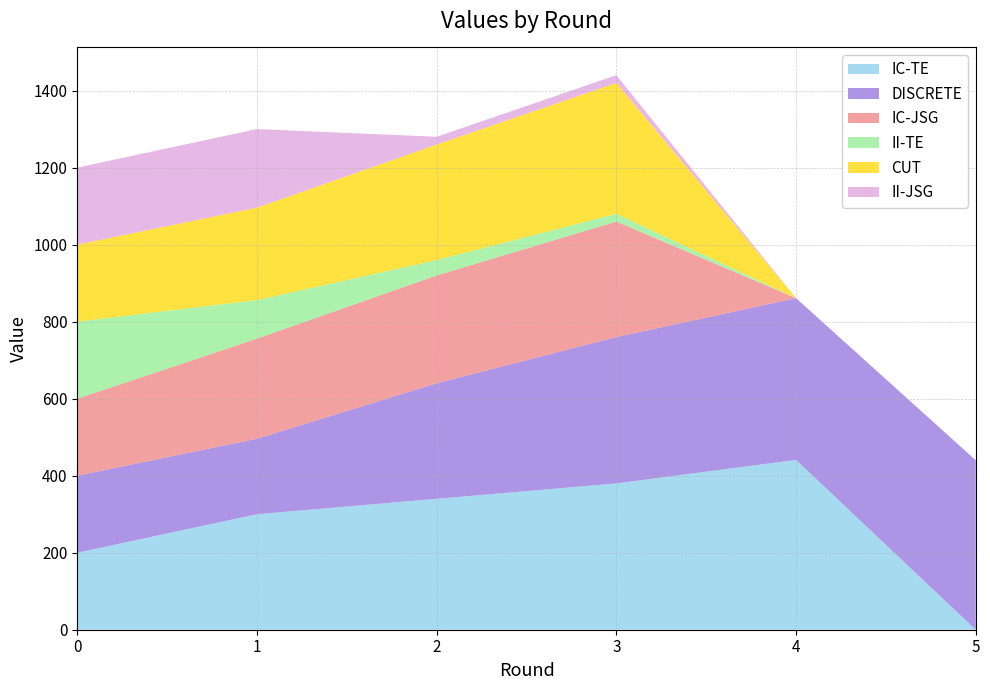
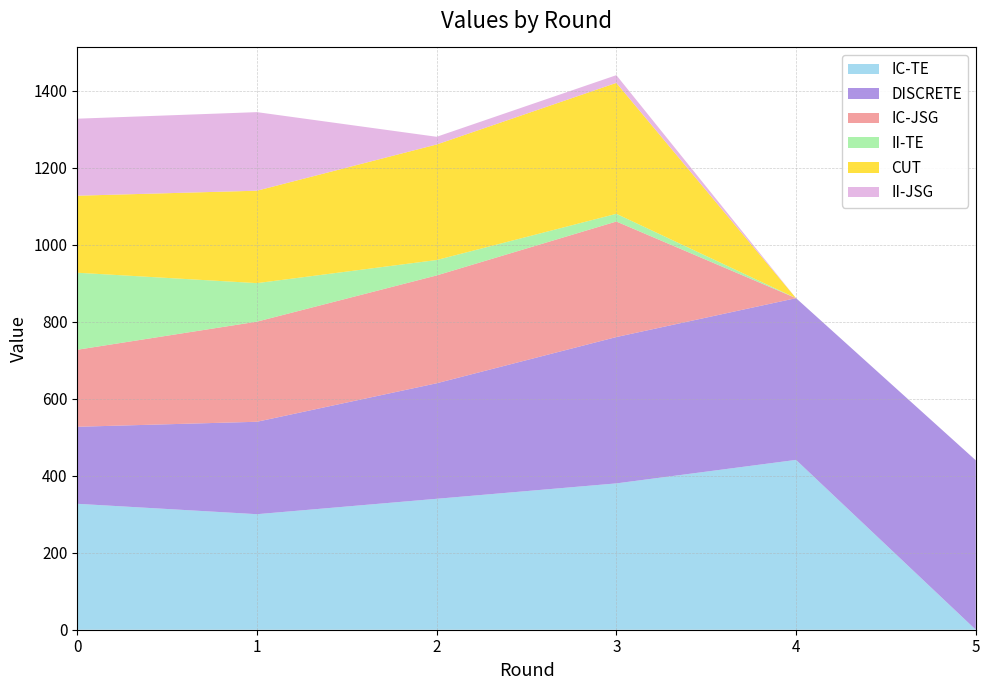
IC-TE, 0: 200 -> 330
DISCRETE, 1: 200 -> 240
